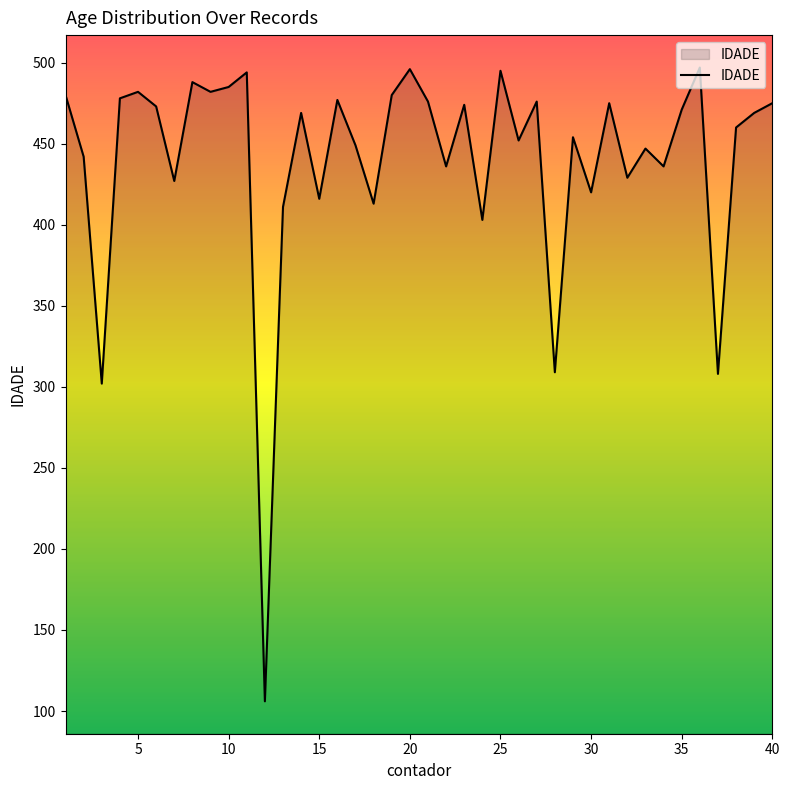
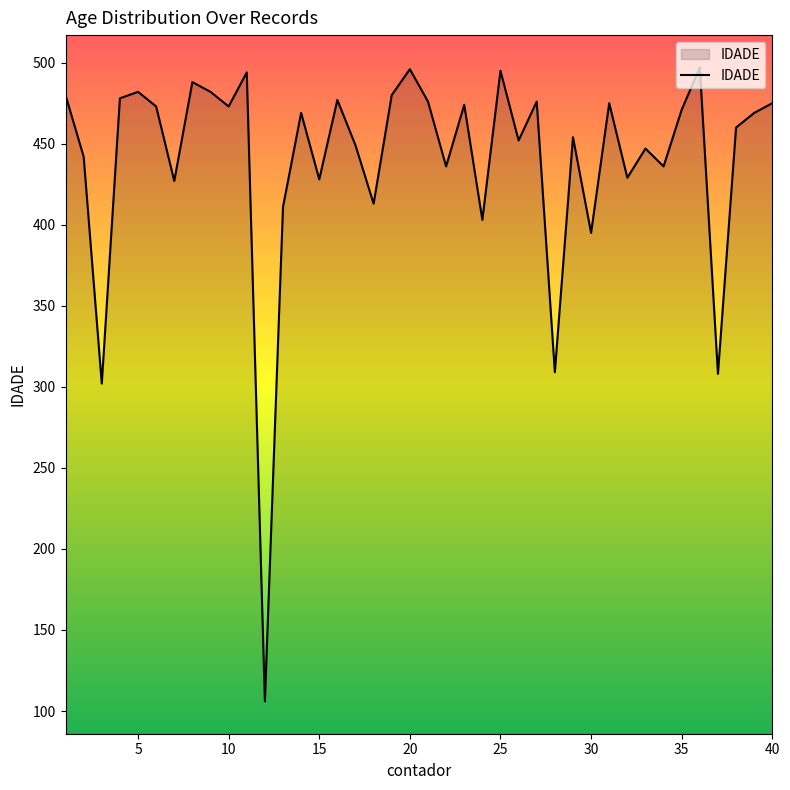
10: 485 -> 473
15: 416 -> 428
30: 420 -> 395
